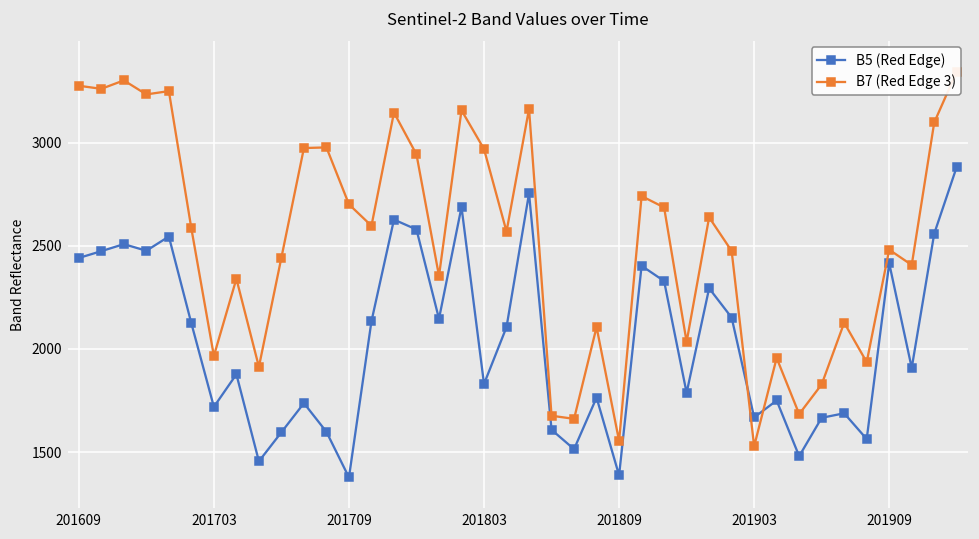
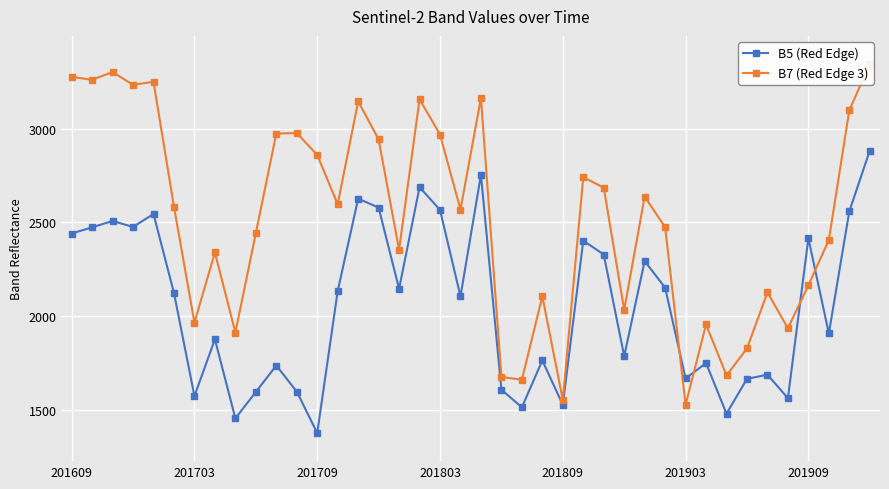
B5 (Red Edge), 201703: 1720 -> 1570
B7 (Red Edge 3), 201709: 2700 -> 2860
B5 (Red Edge), 201803: 1830 -> 2570
B5 (Red Edge), 201809: 1390 -> 1530
B7 (Red Edge 3), 201909: 2480 -> 2160
